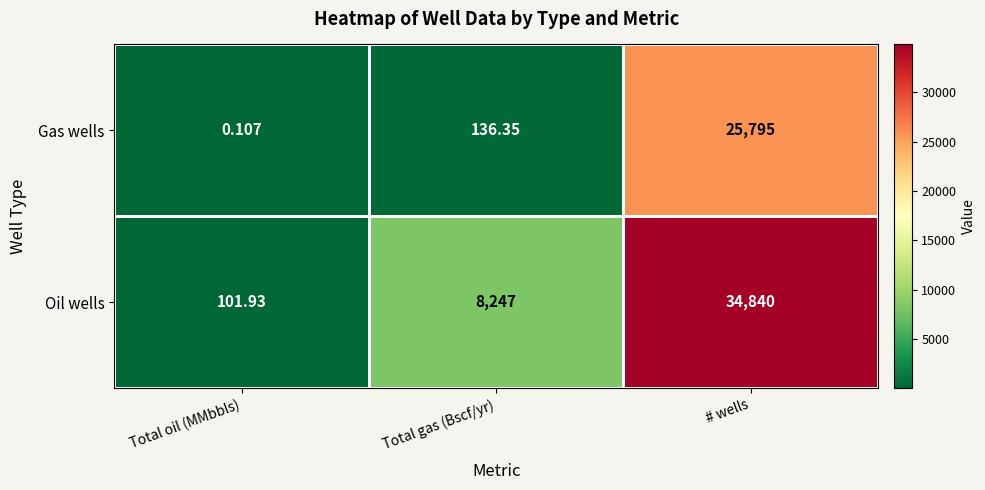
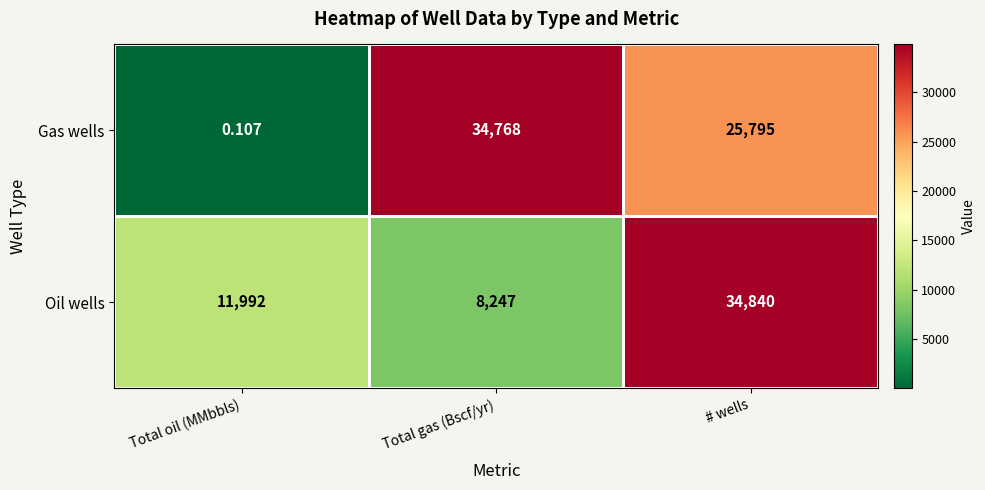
Gas wells, Total gas (Bscf/yr): 136.35 -> 34,768
Oil wells, Total oil (MMbbls): 101.93 -> 11,992
